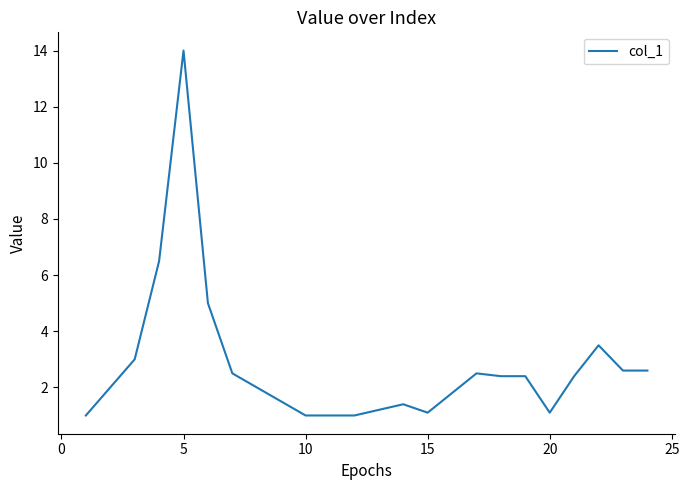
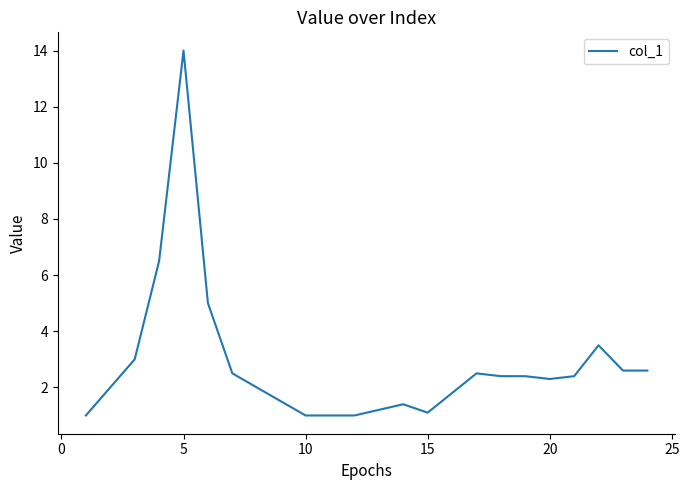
20: 1.1 -> 2.3
